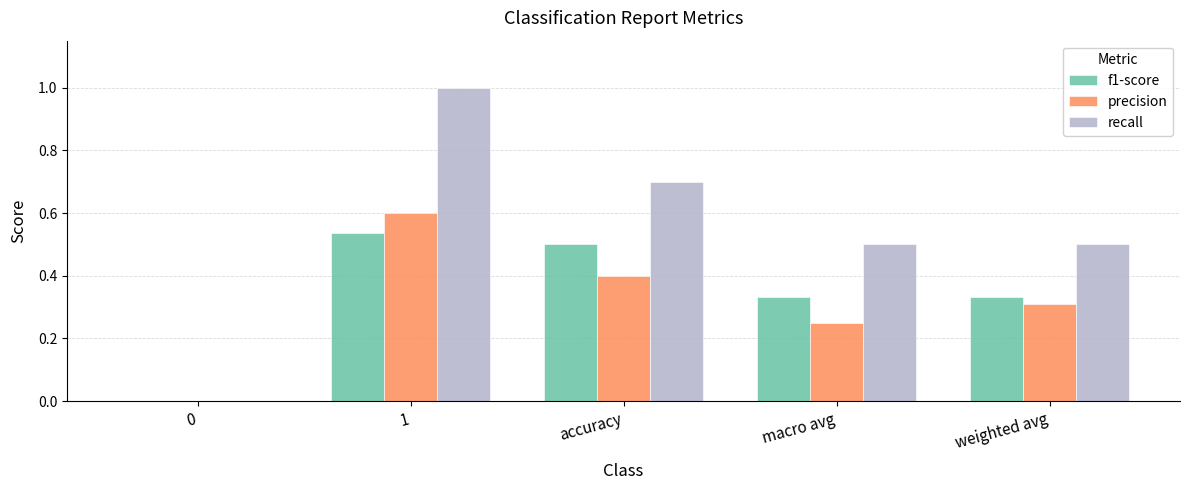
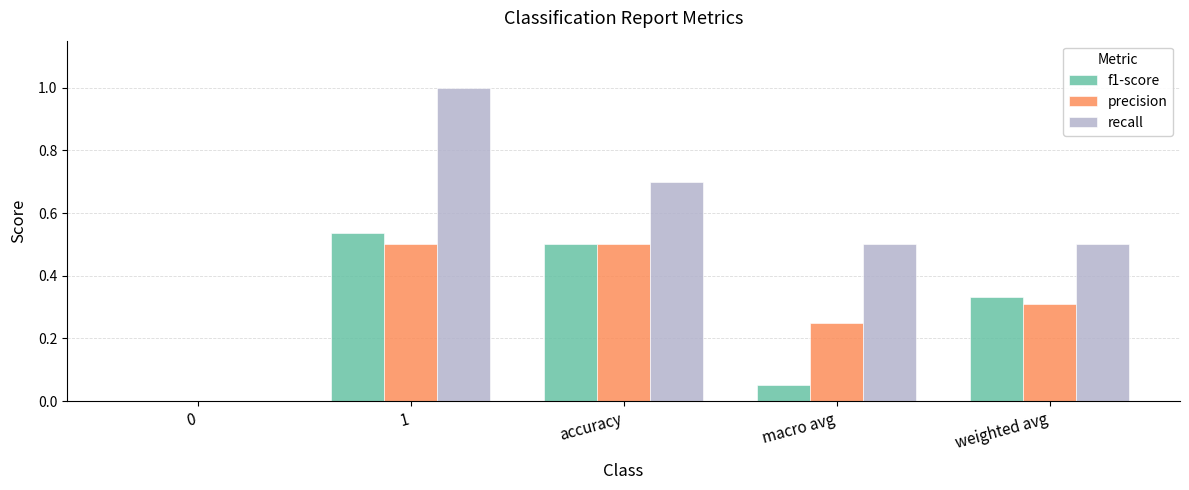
precision, 1: 0.6 -> 0.5
precision, accuracy: 0.4 -> 0.5
f1-score, macro avg: 0.33 -> 0.05
